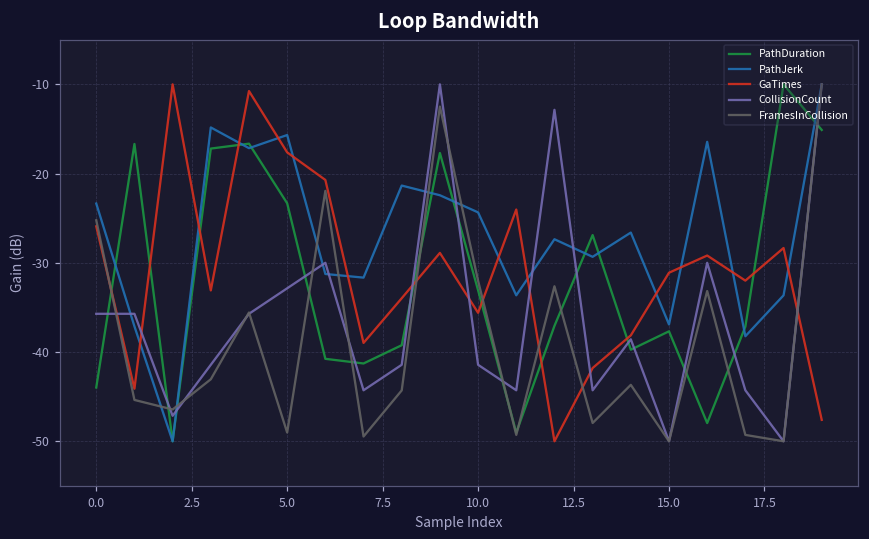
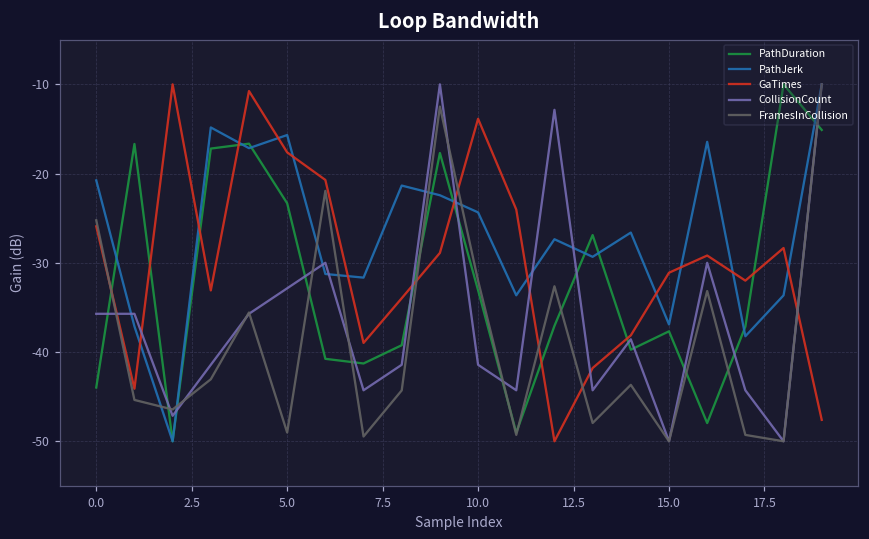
PathJerk, 0.0: -23 -> -21
GaTimes, 10.0: -36 -> -14
